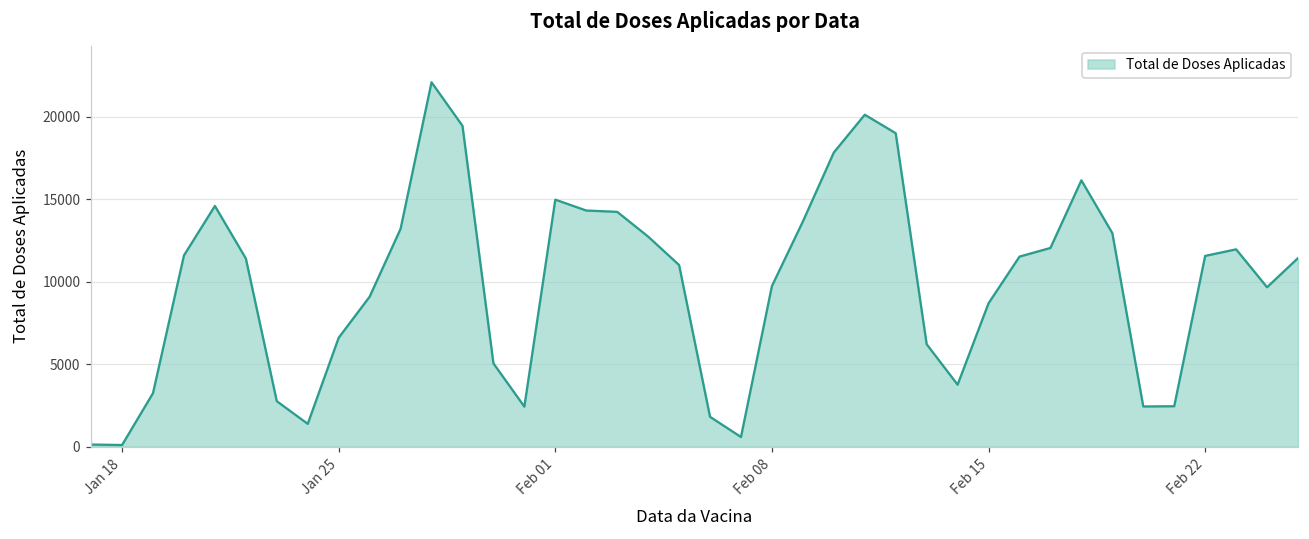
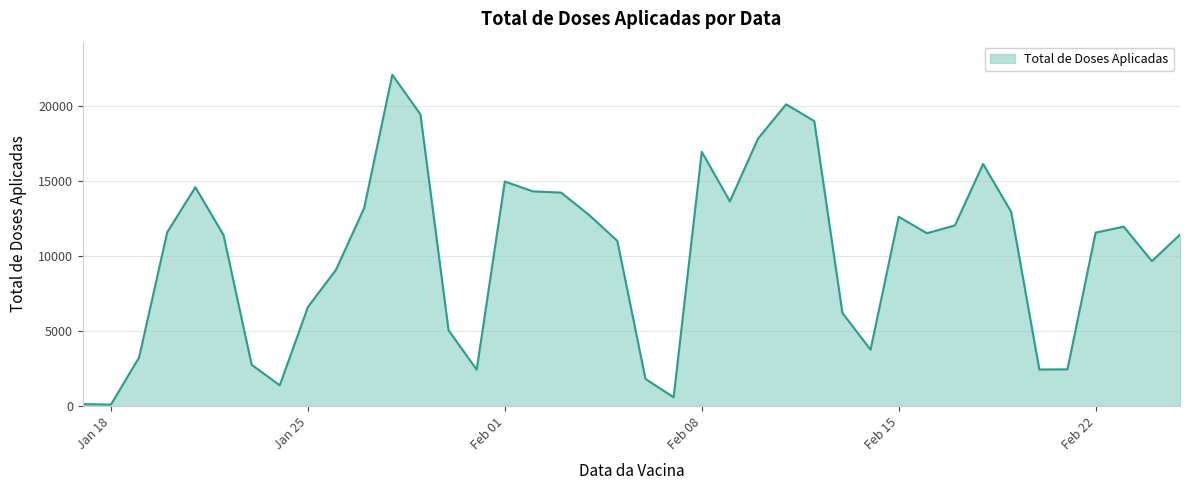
Feb 08: 9700 -> 16900
Feb 15: 8700 -> 12600
